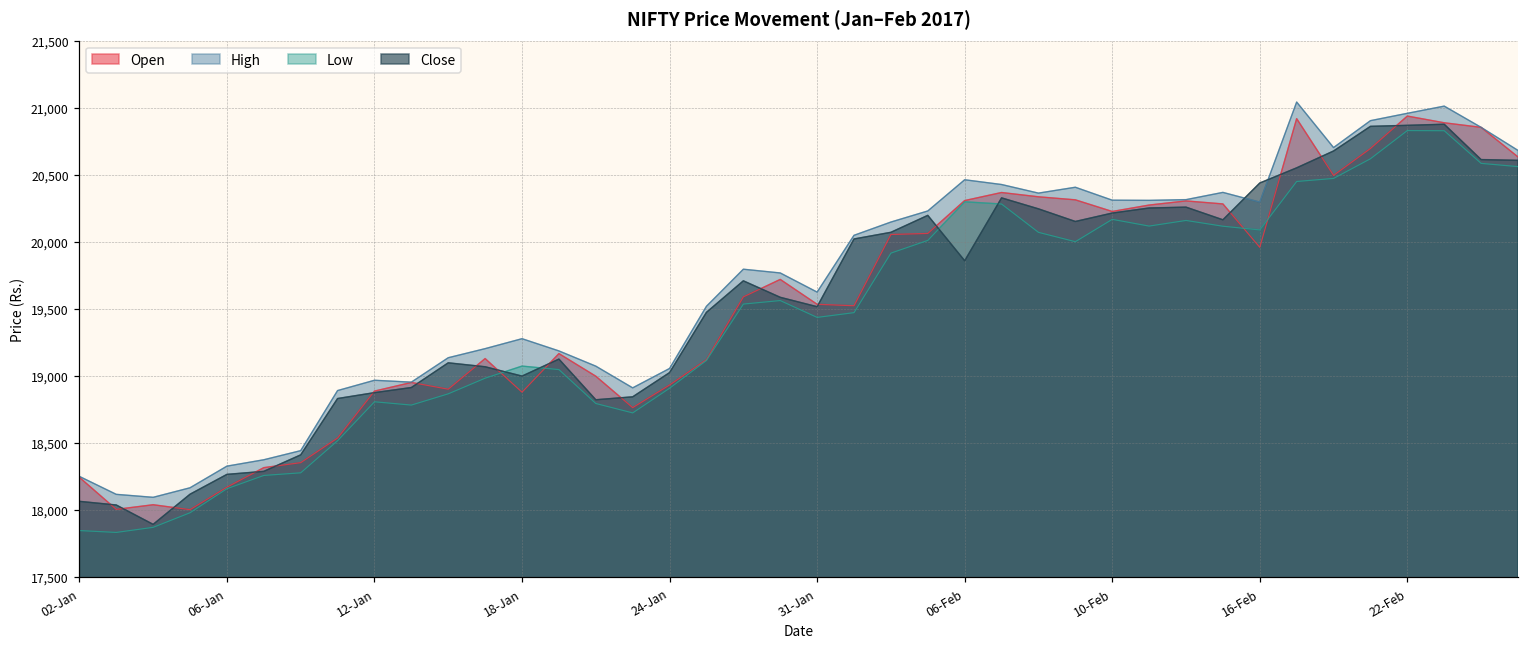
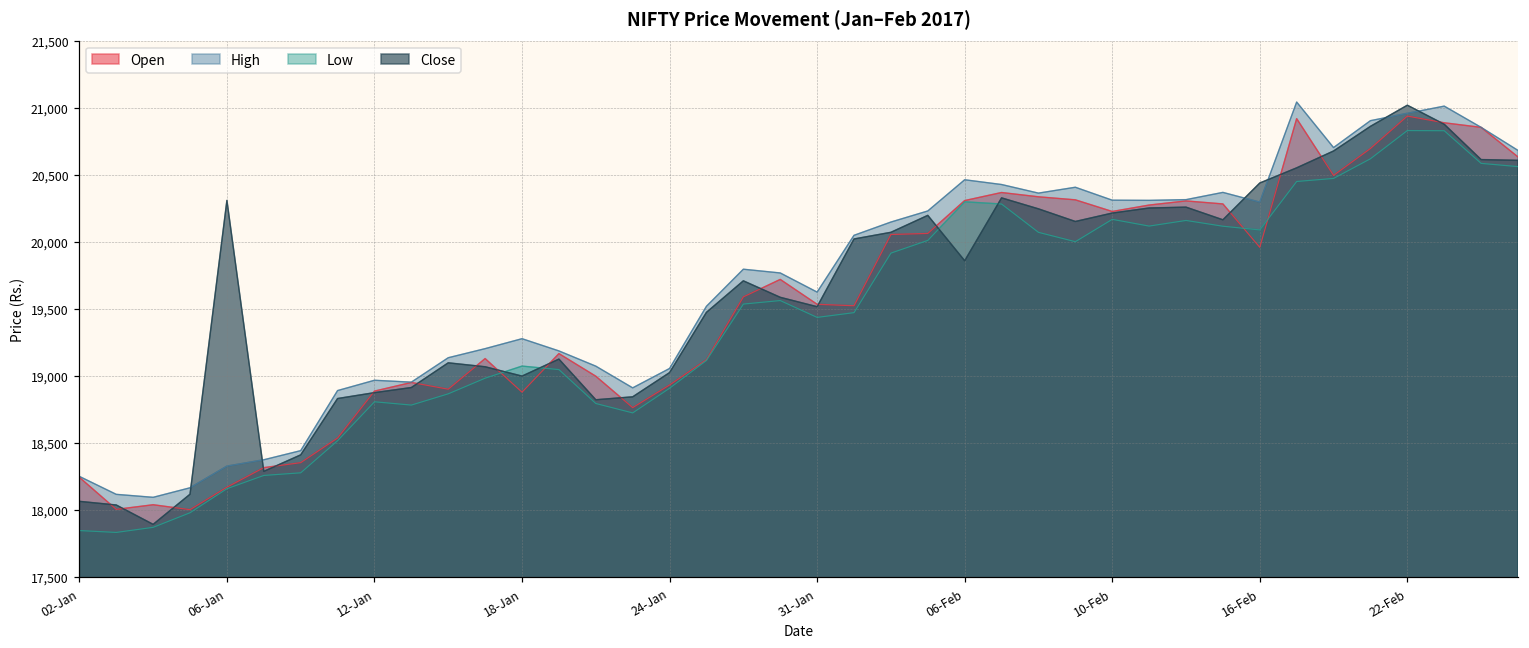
Close, 06-Jan: 18,260 -> 20,310
Close, 22-Feb: 20,870 -> 21,020
